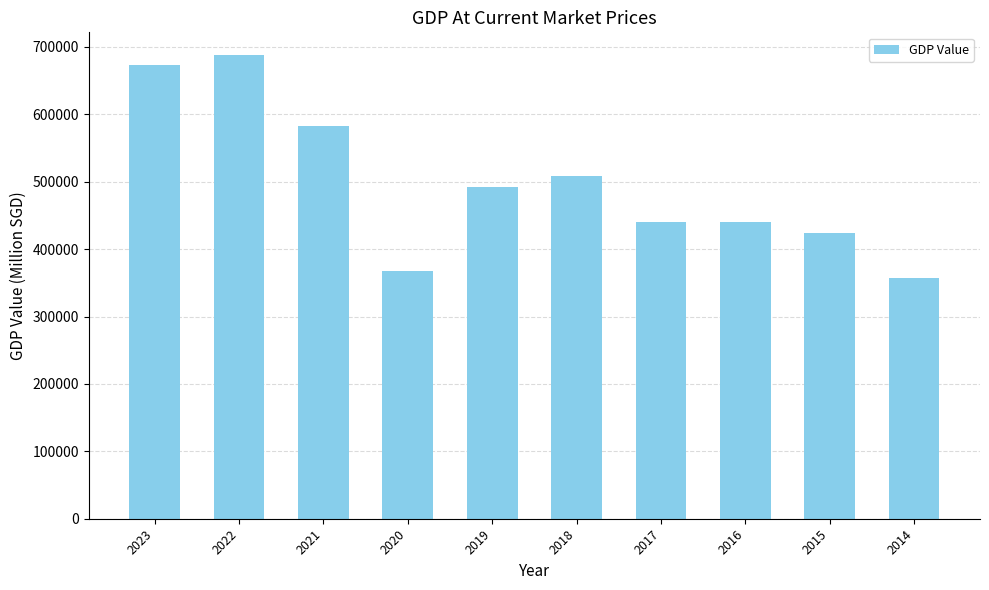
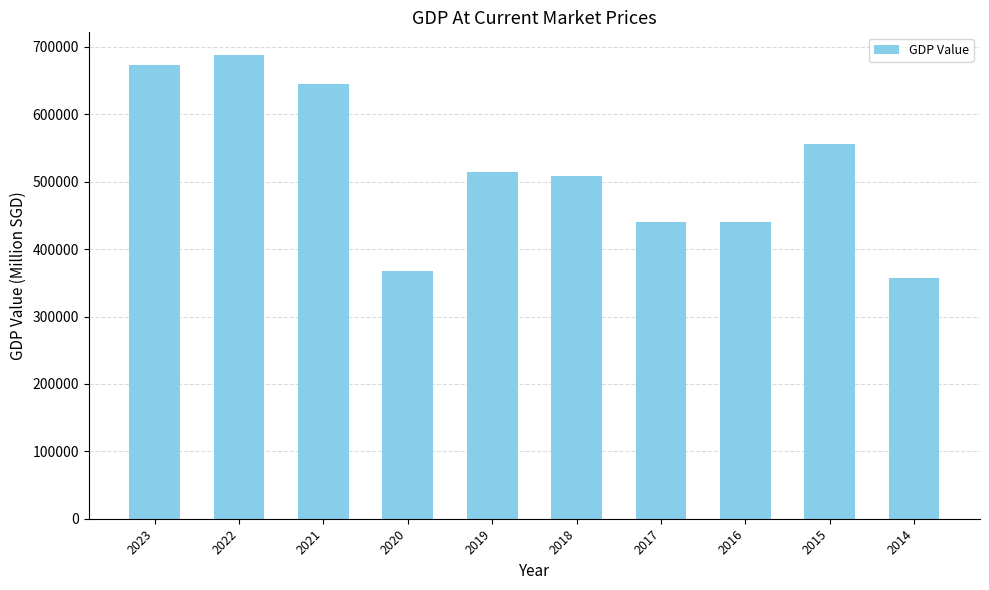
2021: 580000 -> 650000
2019: 490000 -> 510000
2015: 420000 -> 560000
